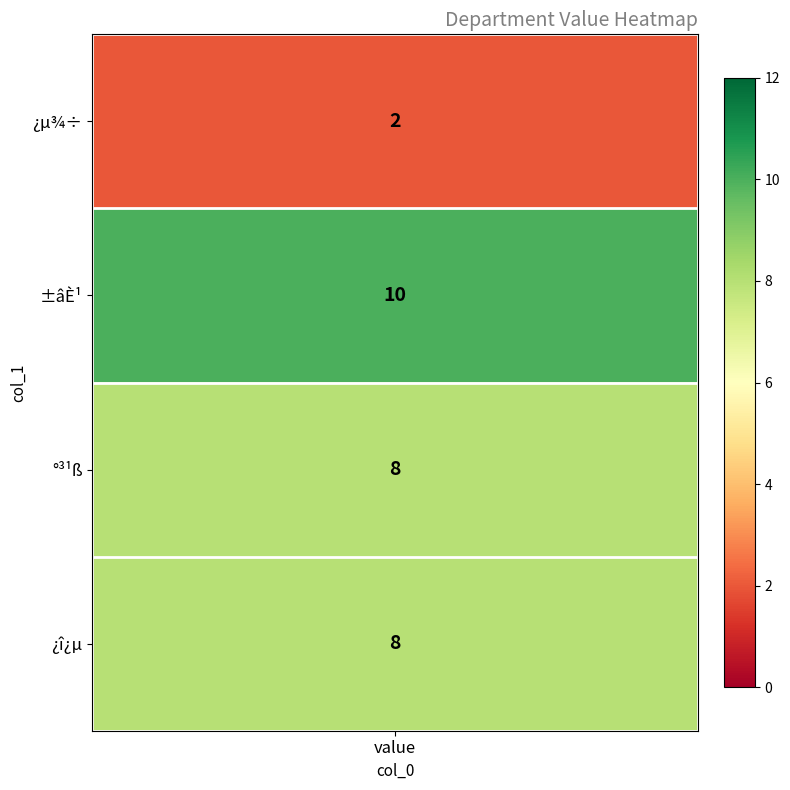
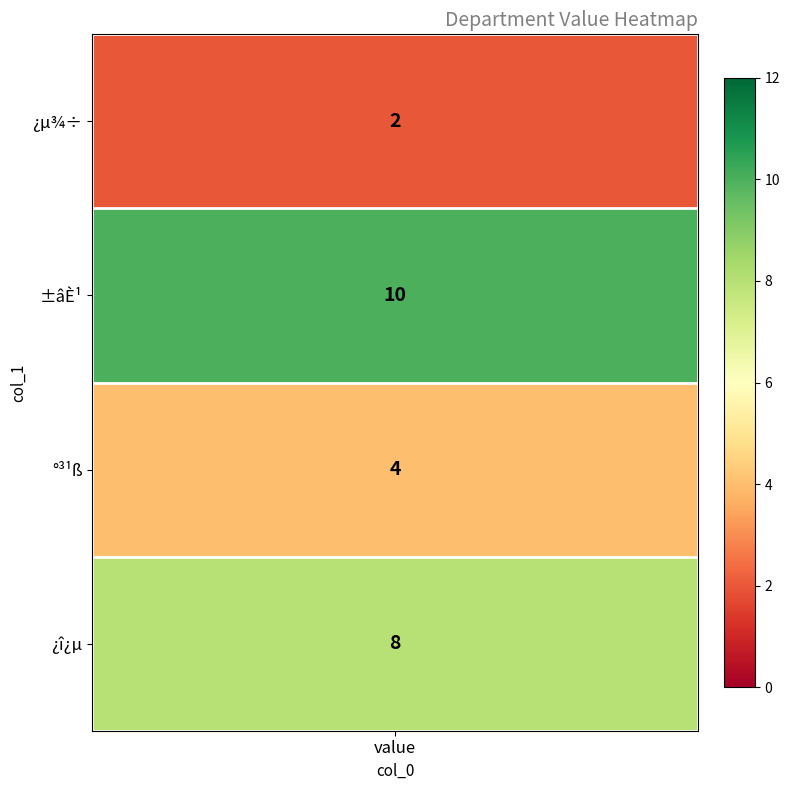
°³¹ß, value: 8 -> 4
